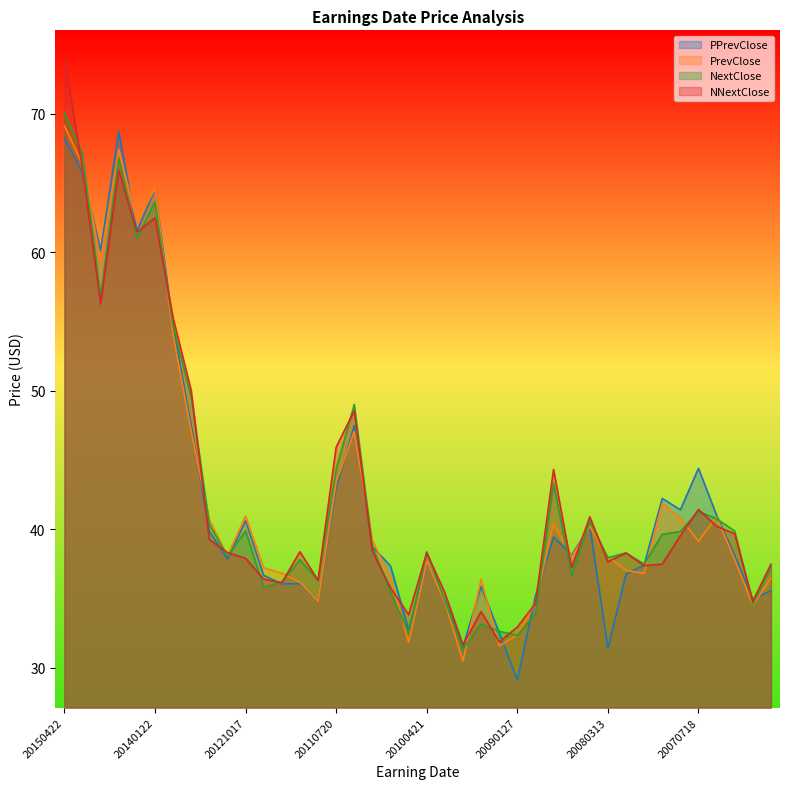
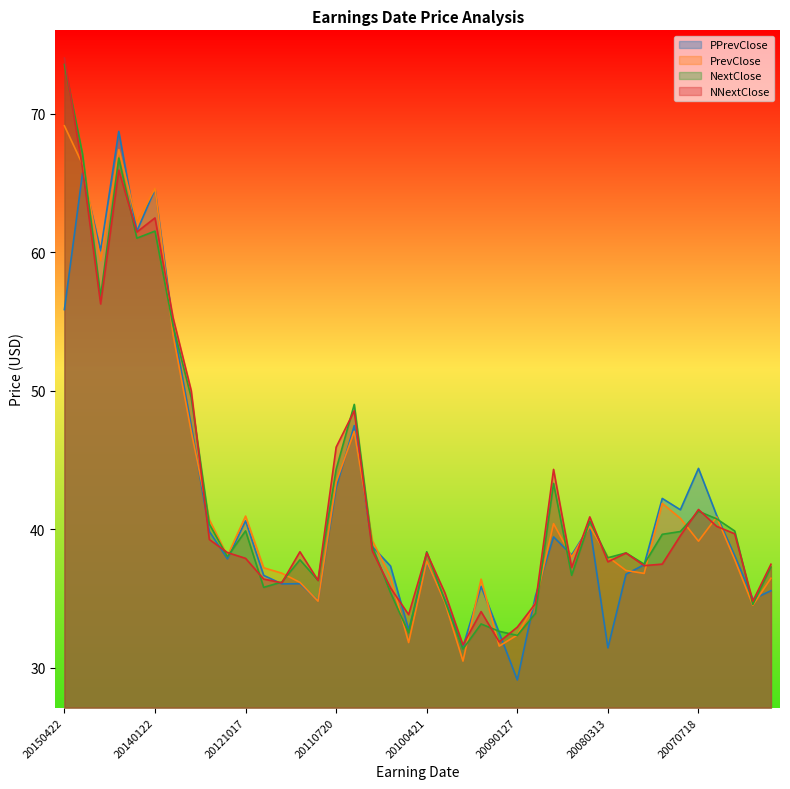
PPrevClose, 20150422: 68.2 -> 55.9
NextClose, 20150422: 70.0 -> 73.6
NextClose, 20140122: 63.6 -> 61.5
